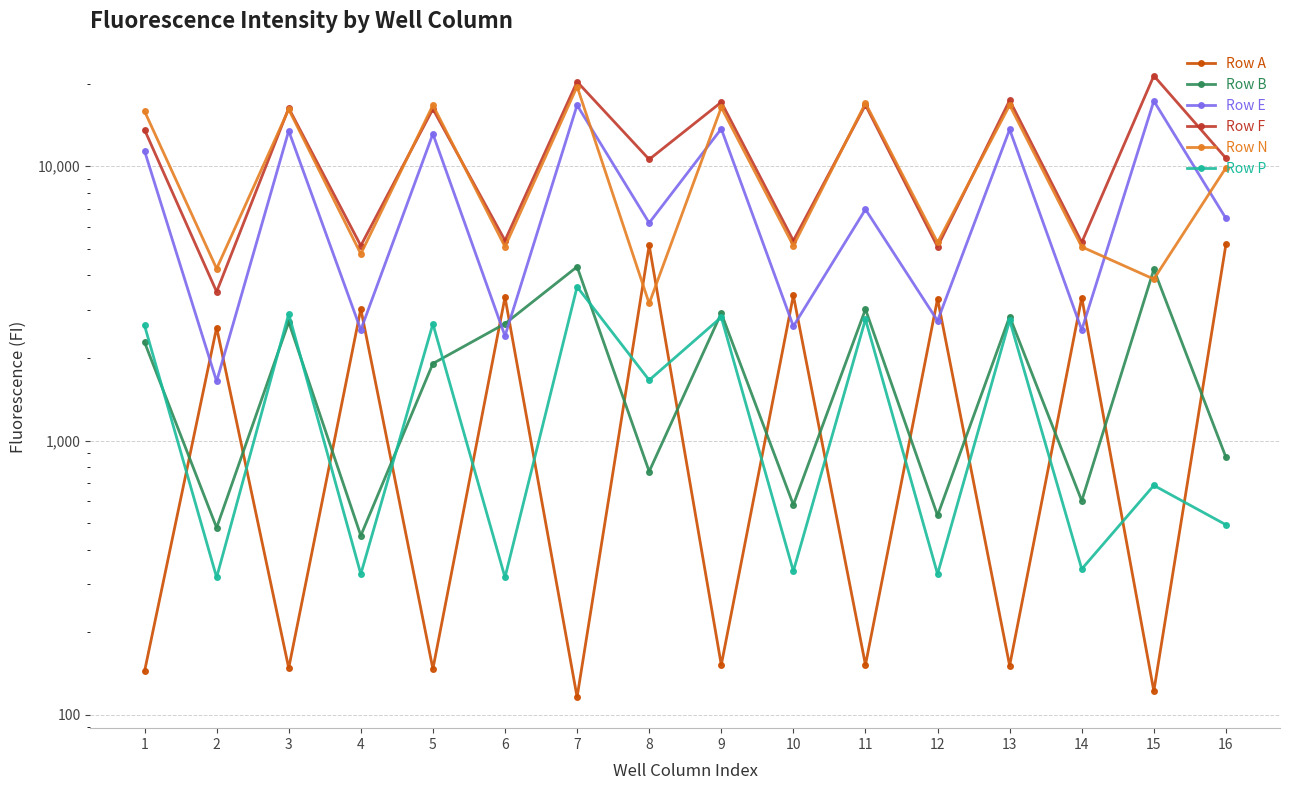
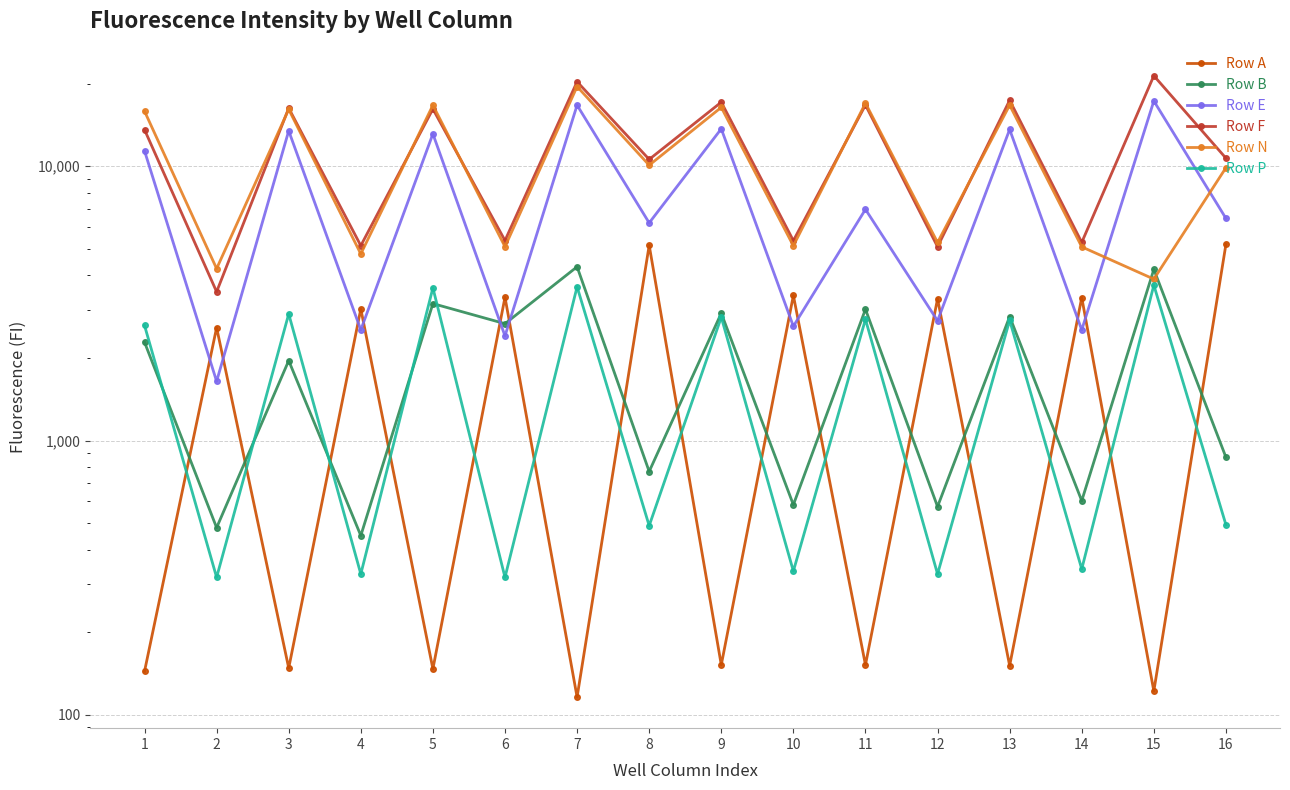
Row B, 3: 2,700 -> 2,000
Row B, 5: 1,900 -> 3,200
Row P, 5: 2,700 -> 3,600
Row N, 8: 3,200 -> 10,100
Row P, 8: 1,700 -> 490
Row B, 12: 530 -> 570
Row P, 15: 690 -> 3,700
